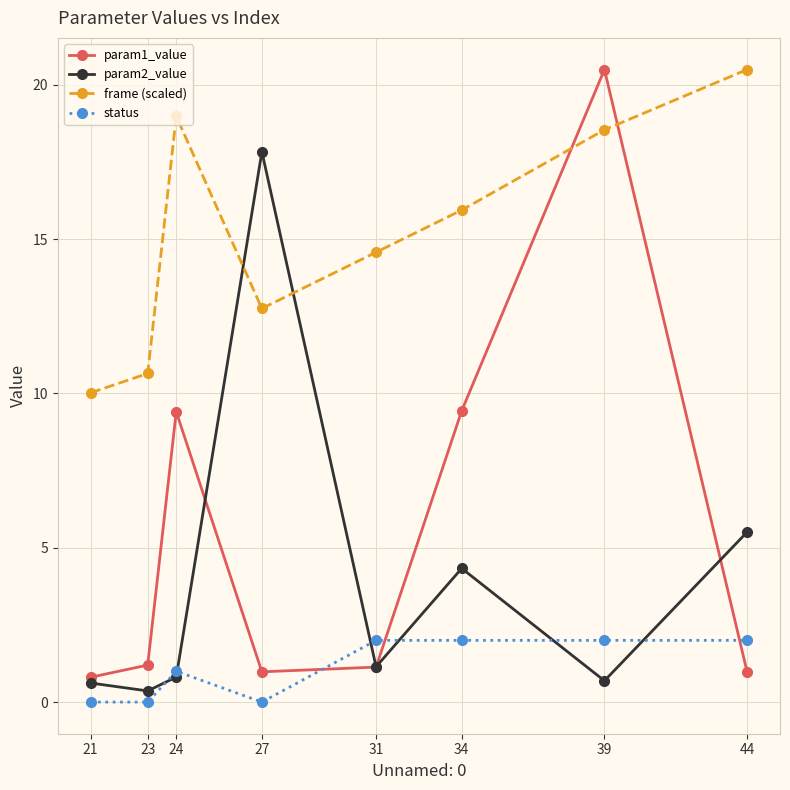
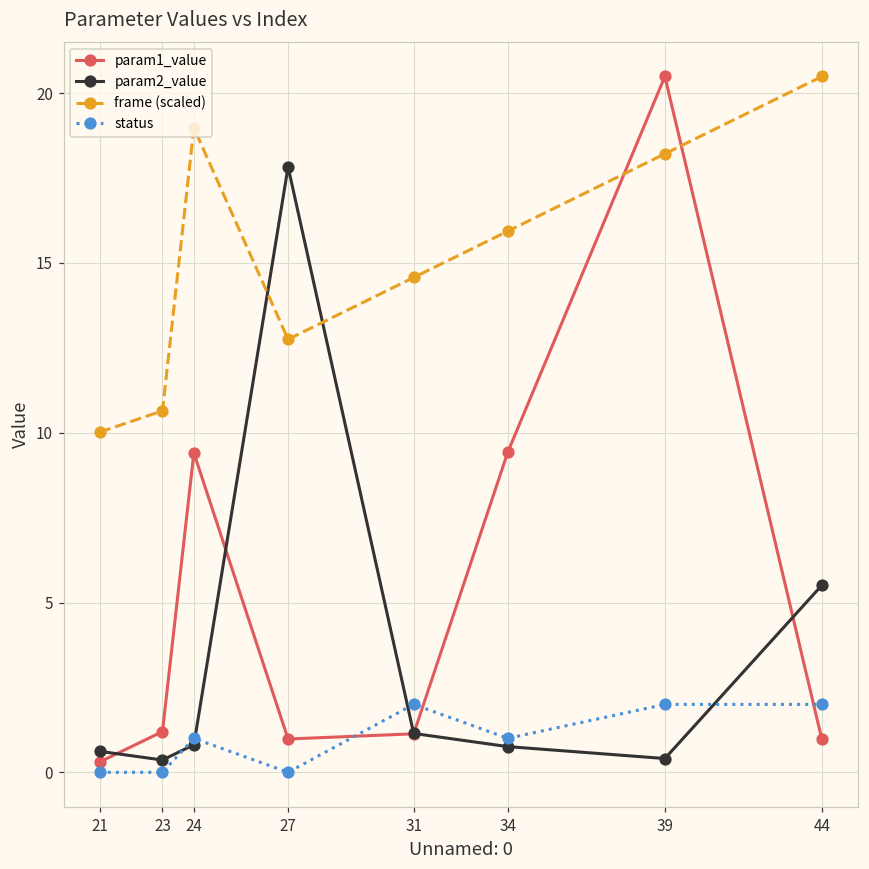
param1_value, 21: 0.8 -> 0.3
param2_value, 34: 4.3 -> 0.8
status, 34: 2 -> 1
param2_value, 39: 0.7 -> 0.4
frame (scaled), 39: 18.5 -> 18.2
